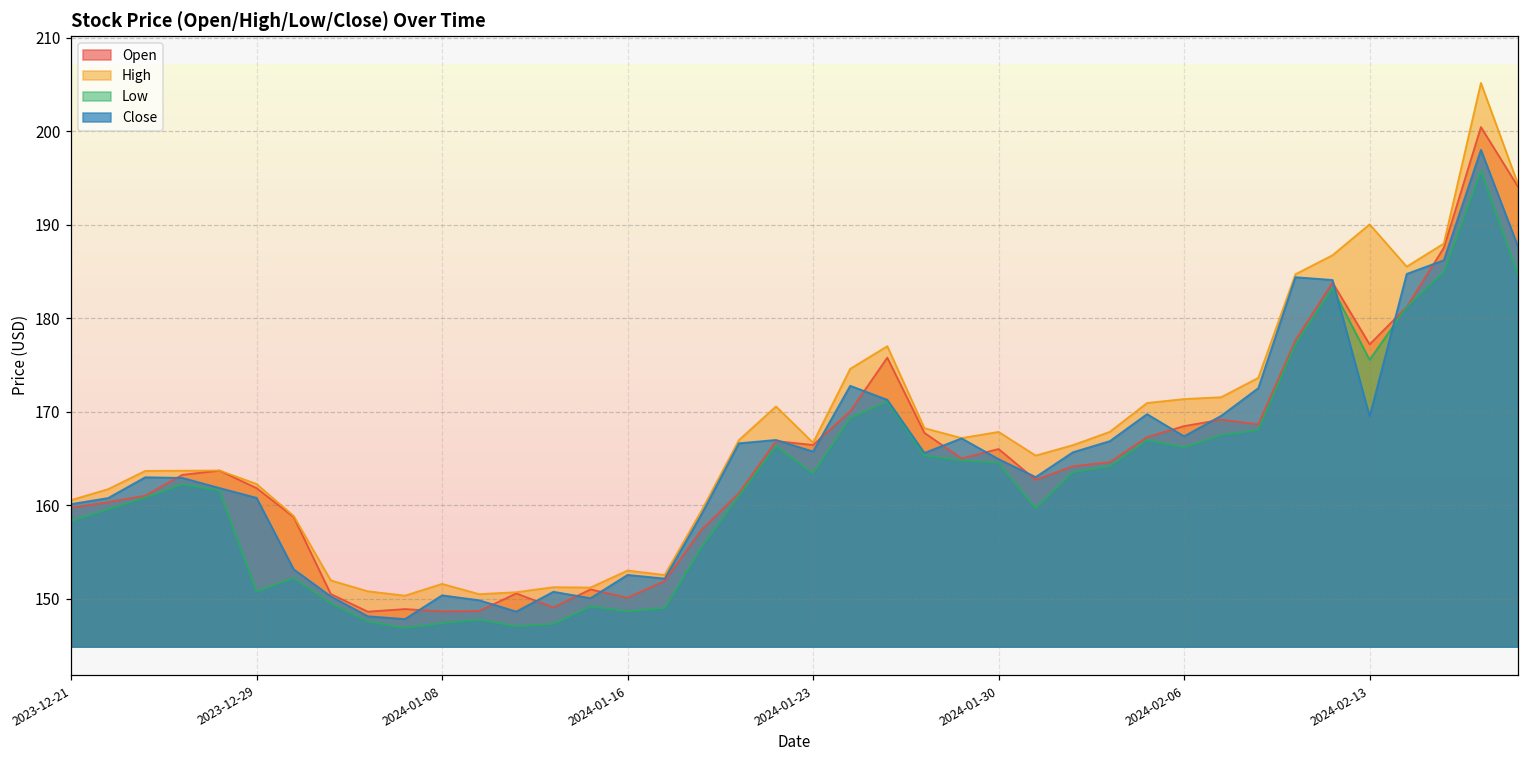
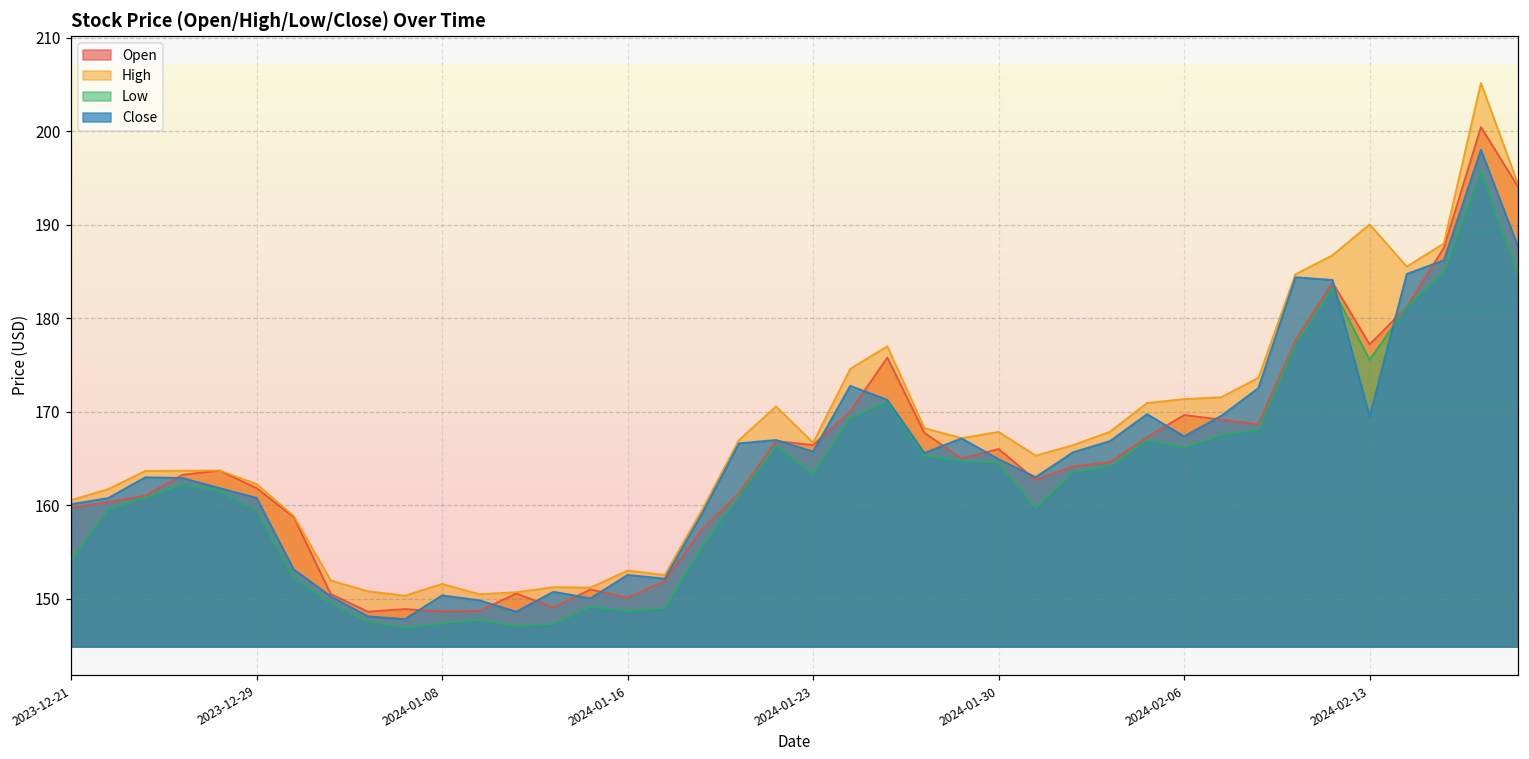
Low, 2023-12-21: 158 -> 154
Low, 2023-12-29: 151 -> 159
Open, 2024-02-06: 168 -> 170
